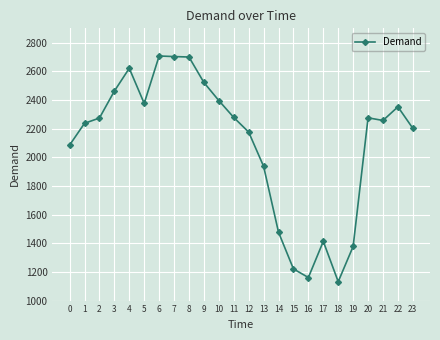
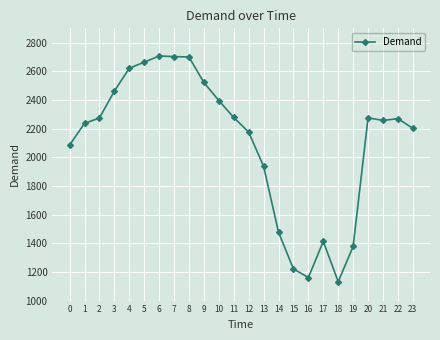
5: 2380 -> 2660
22: 2350 -> 2270
